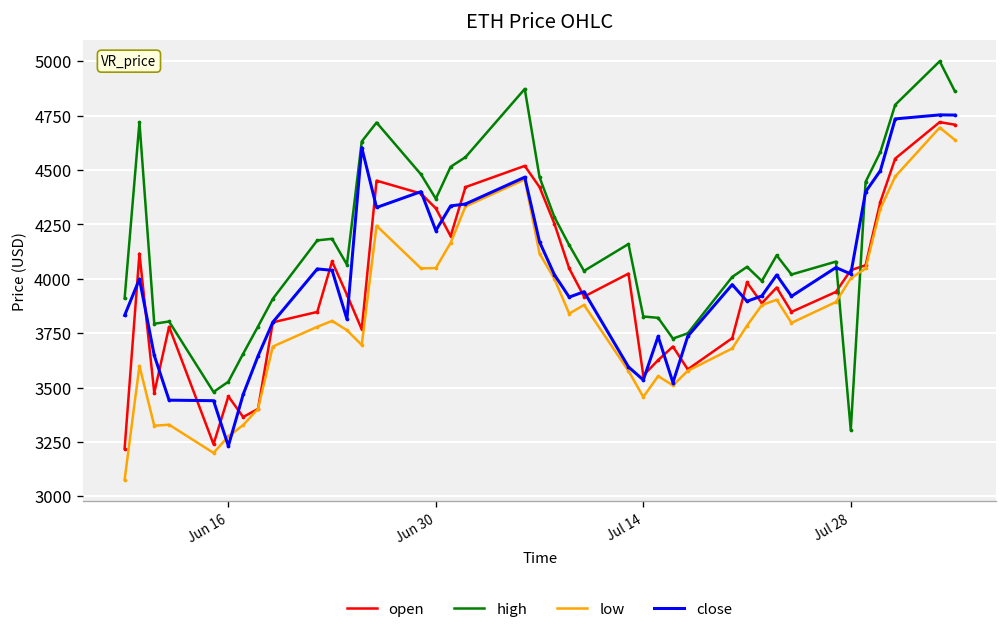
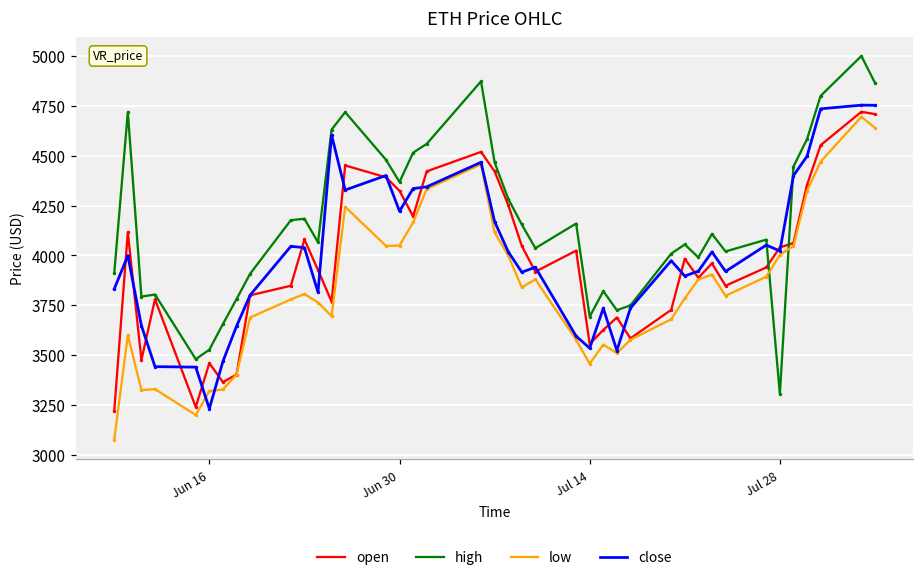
low, Jun 16: 3280 -> 3320
high, Jul 14: 3830 -> 3690
